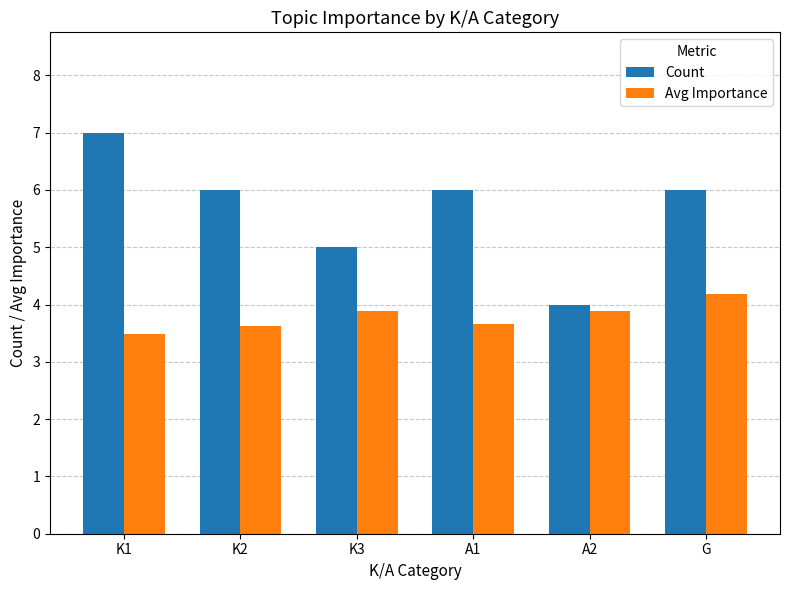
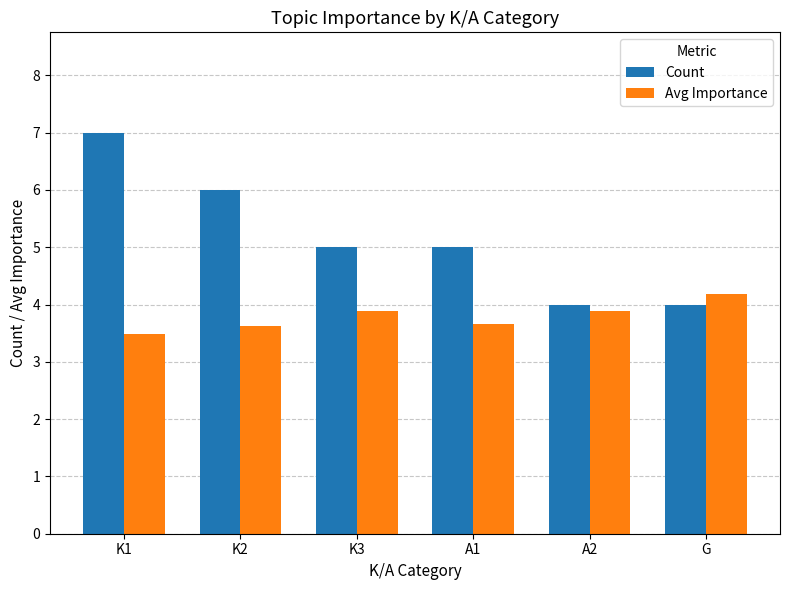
Count, A1: 6 -> 5
Count, G: 6 -> 4
